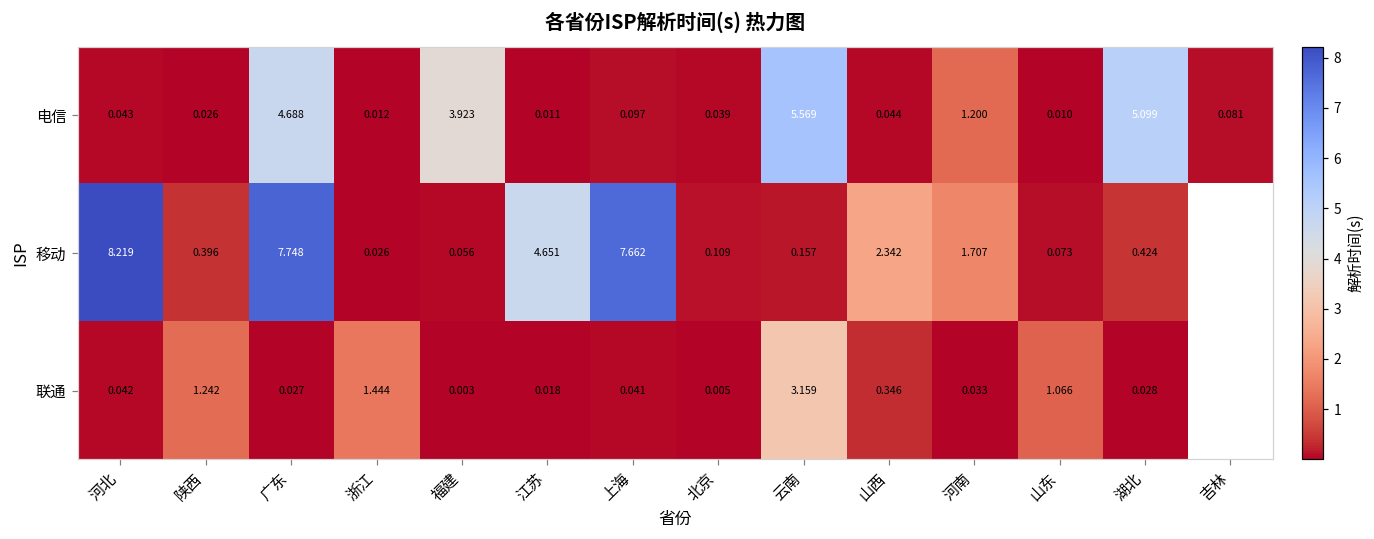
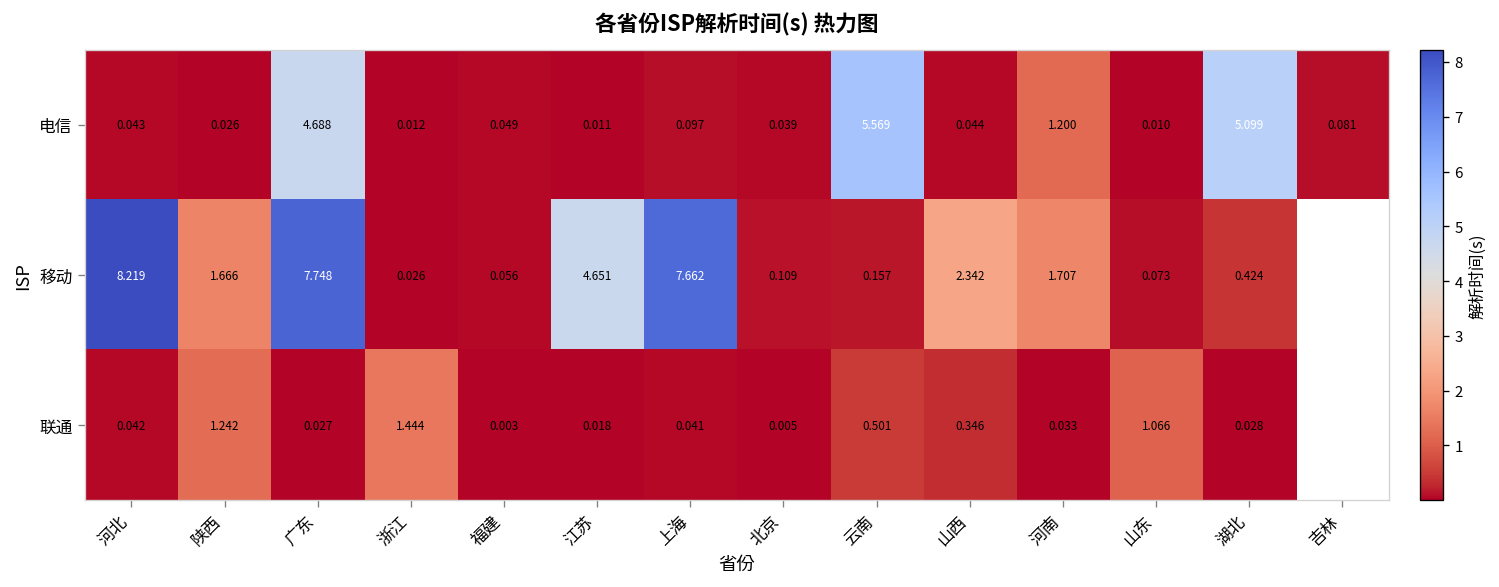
电信, 福建: 3.923 -> 0.049
移动, 陕西: 0.396 -> 1.666
联通, 云南: 3.159 -> 0.501
